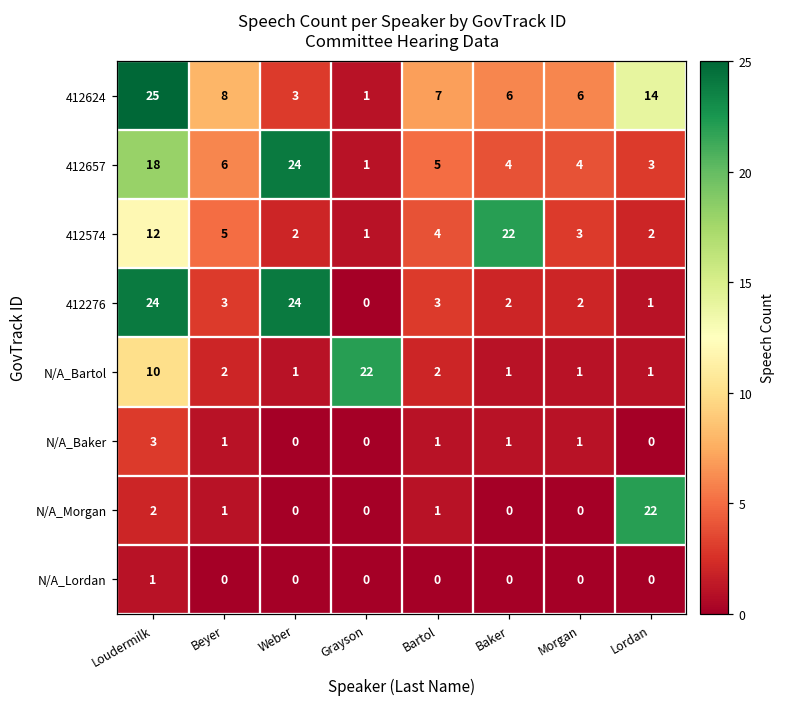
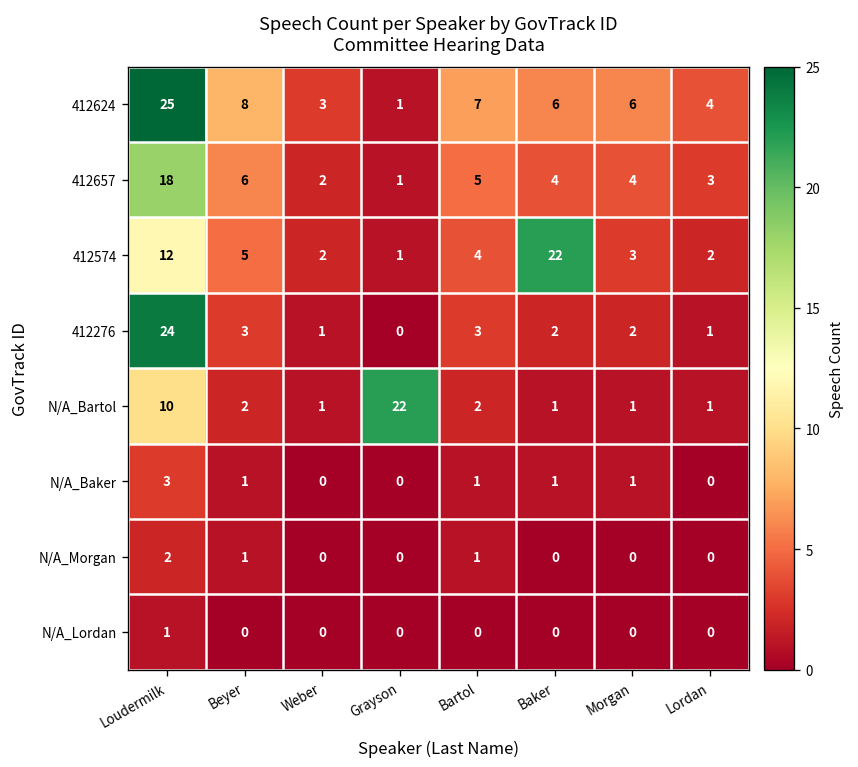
412624, Lordan: 14 -> 4
412657, Weber: 24 -> 2
412276, Weber: 24 -> 1
N/A_Morgan, Lordan: 22 -> 0
